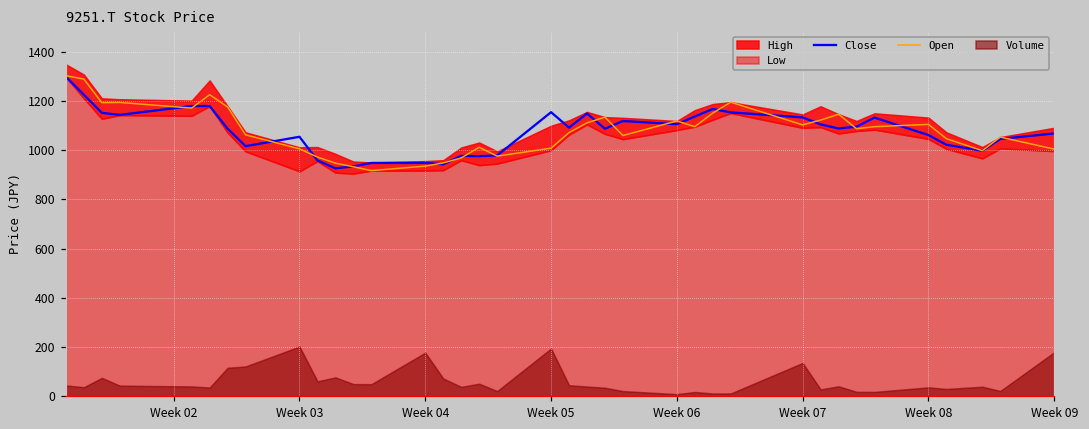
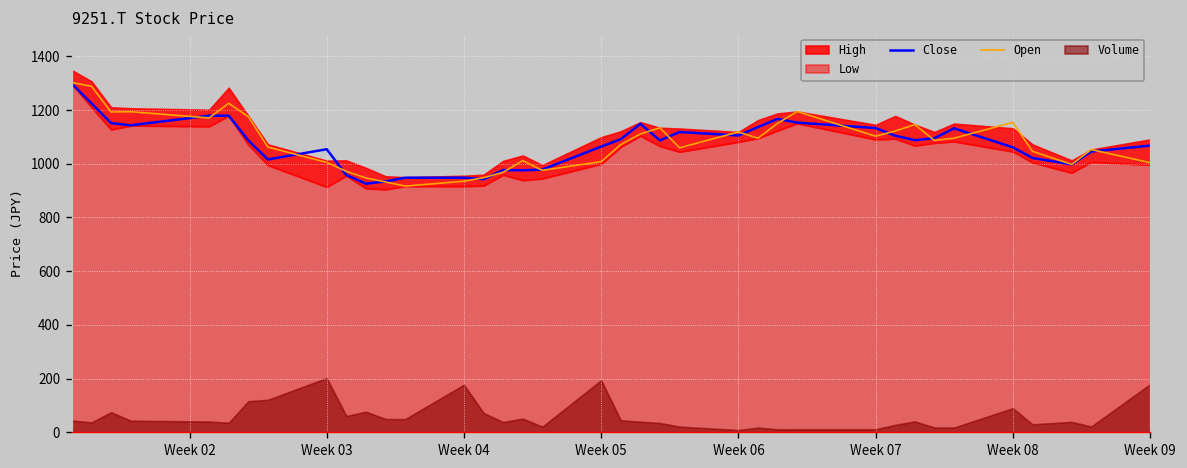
Close, Week 05: 1150 -> 1060
Volume, Week 07: 140 -> 10
Open, Week 08: 1100 -> 1150
Volume, Week 08: 40 -> 90
